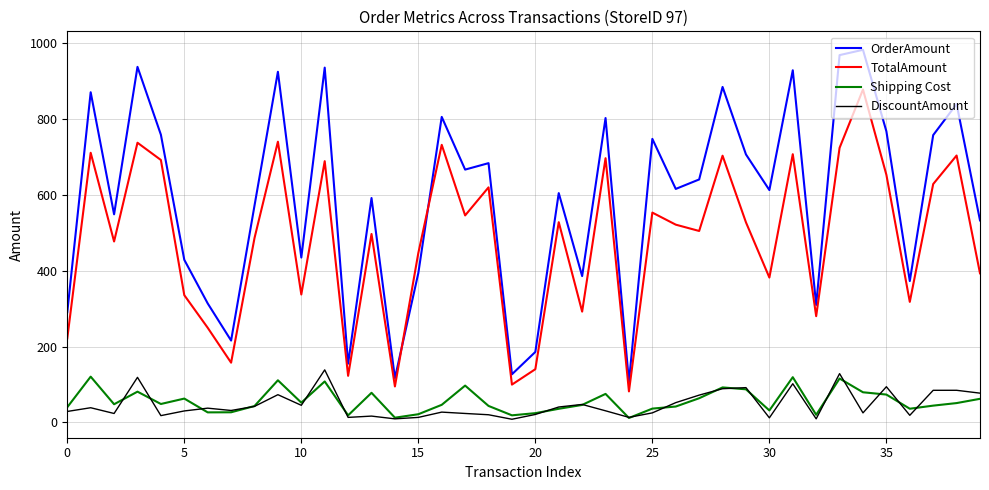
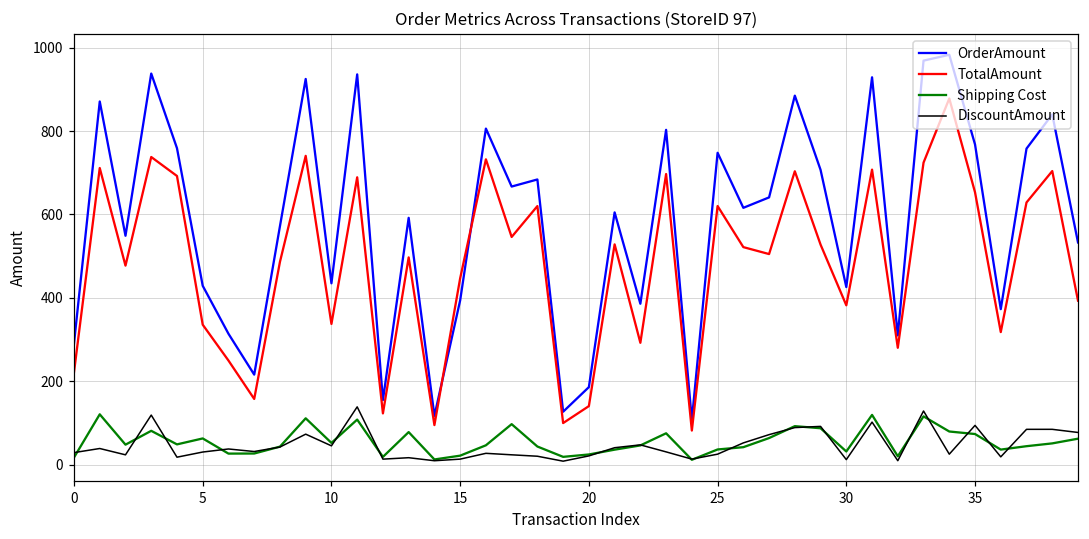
Shipping Cost, 0: 40 -> 20
TotalAmount, 25: 550 -> 620
OrderAmount, 30: 610 -> 430
